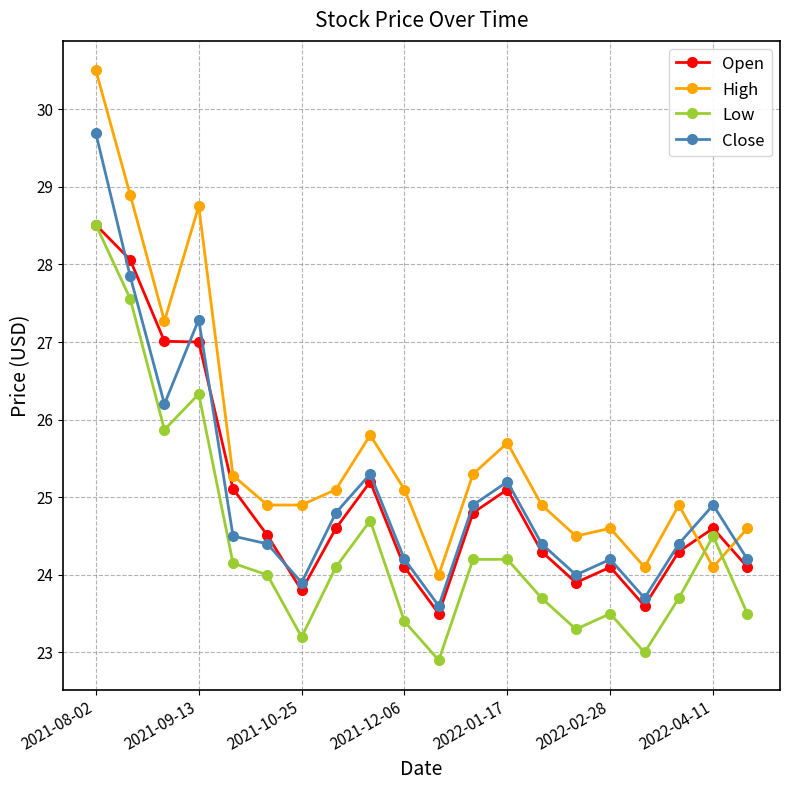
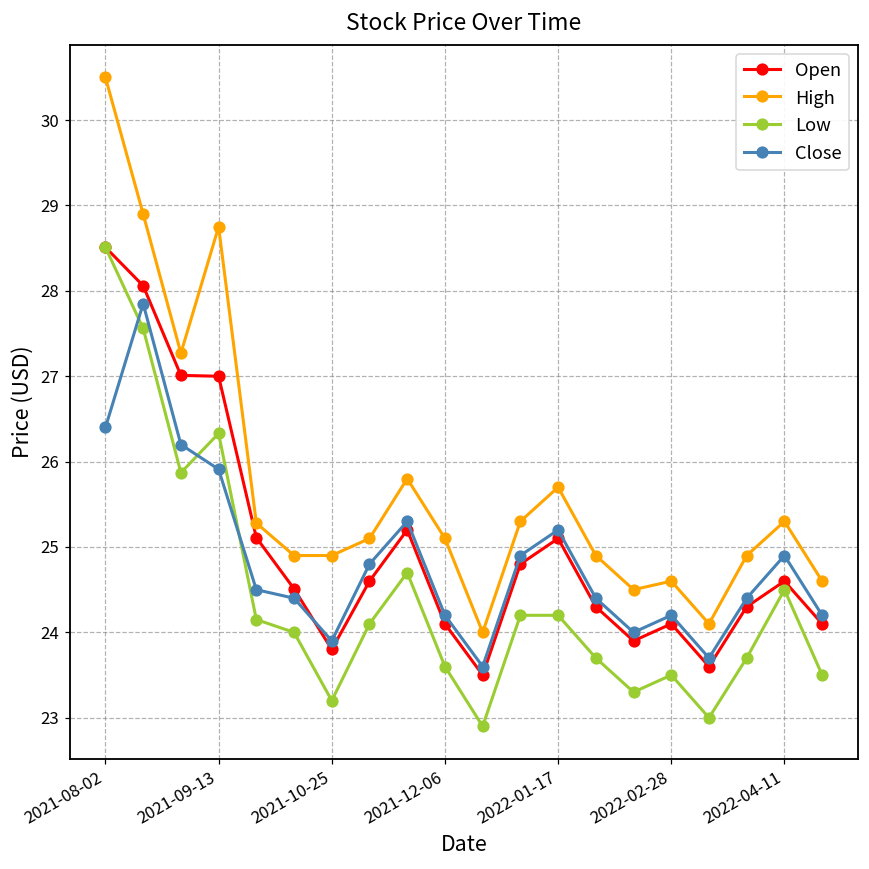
Close, 2021-08-02: 29.7 -> 26.4
Close, 2021-09-13: 27.3 -> 25.9
Low, 2021-12-06: 23.4 -> 23.6
High, 2022-04-11: 24.1 -> 25.3
